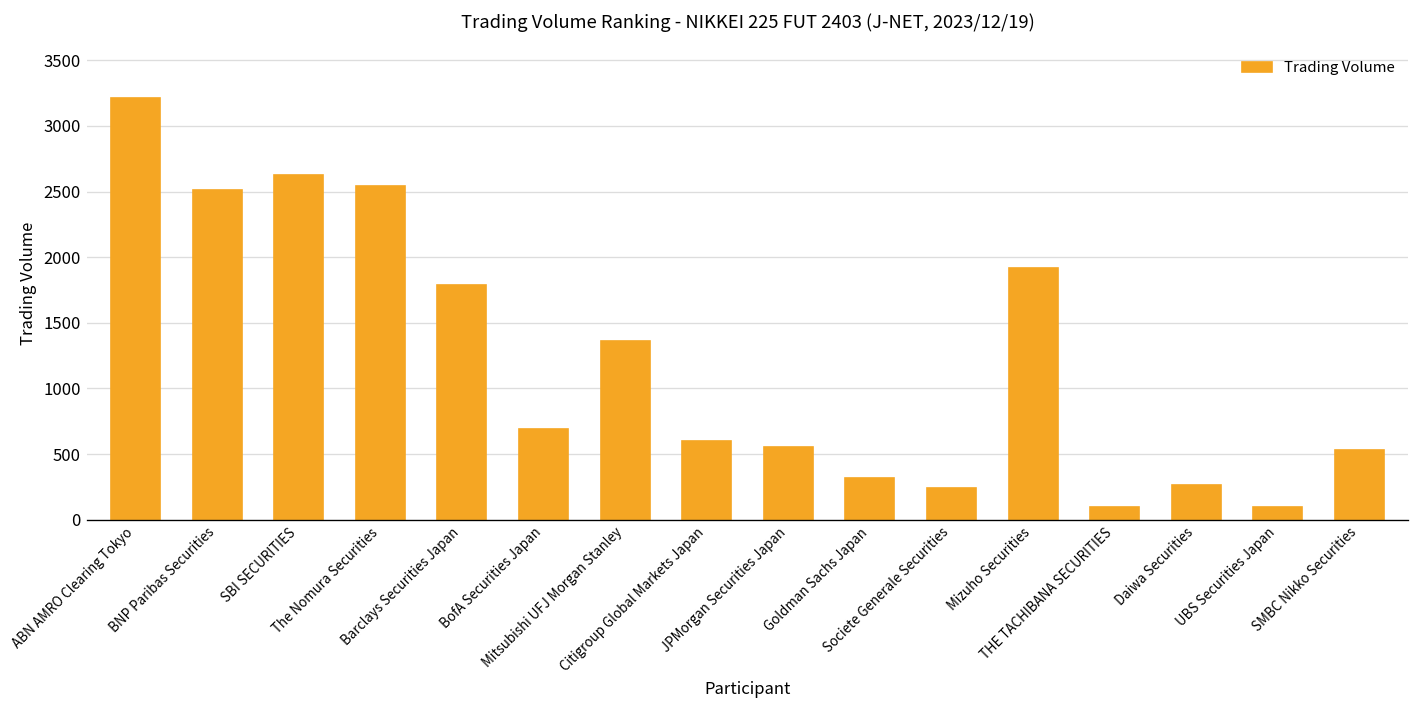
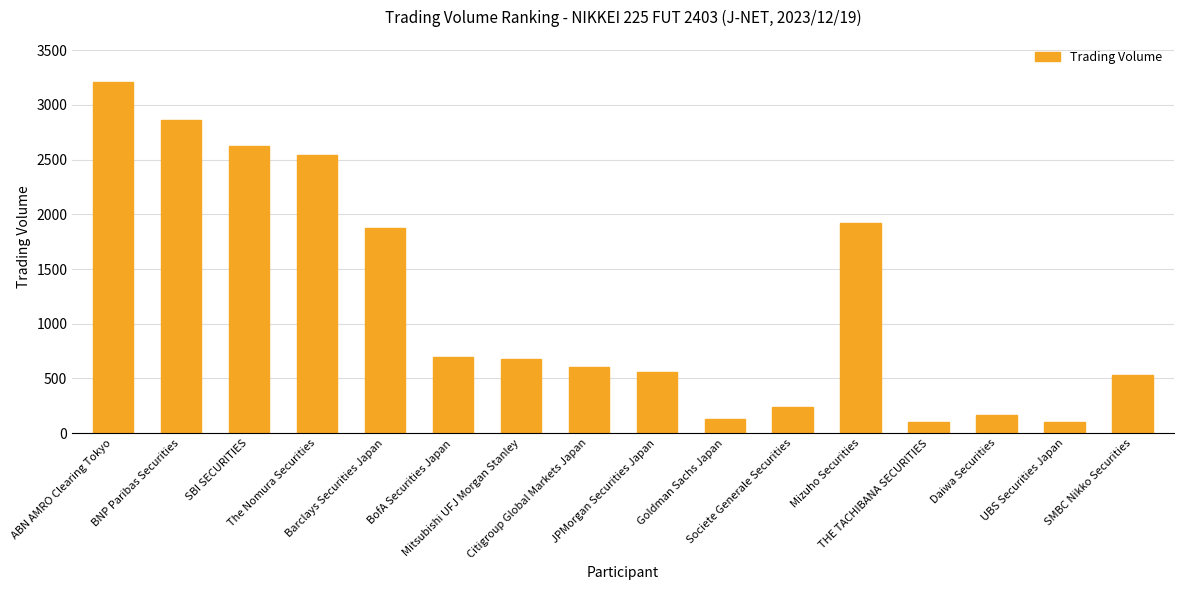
BNP Paribas Securities: 2520 -> 2860
Barclays Securities Japan: 1790 -> 1870
Mitsubishi UFJ Morgan Stanley: 1370 -> 680
Goldman Sachs Japan: 320 -> 130
Daiwa Securities: 270 -> 170
